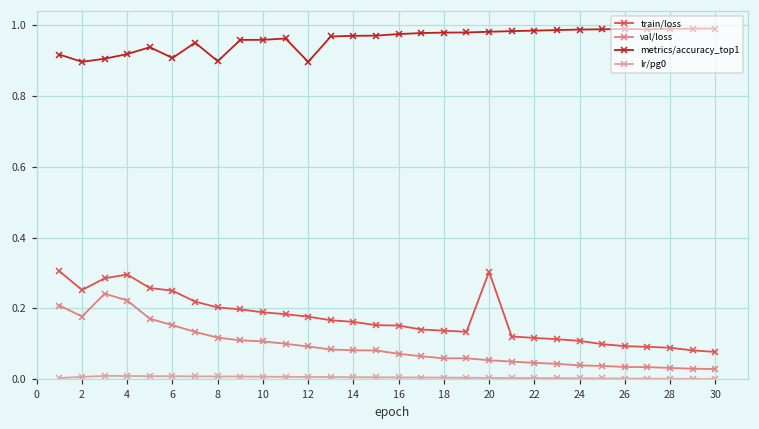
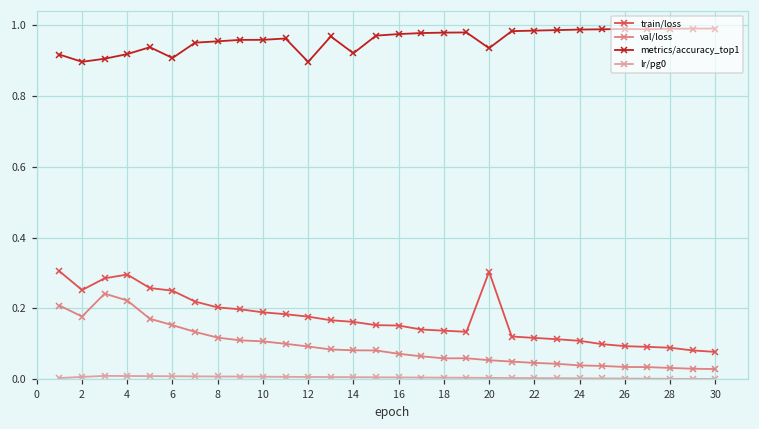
metrics/accuracy_top1, 8: 0.90 -> 0.95
metrics/accuracy_top1, 14: 0.97 -> 0.92
metrics/accuracy_top1, 20: 0.98 -> 0.93
